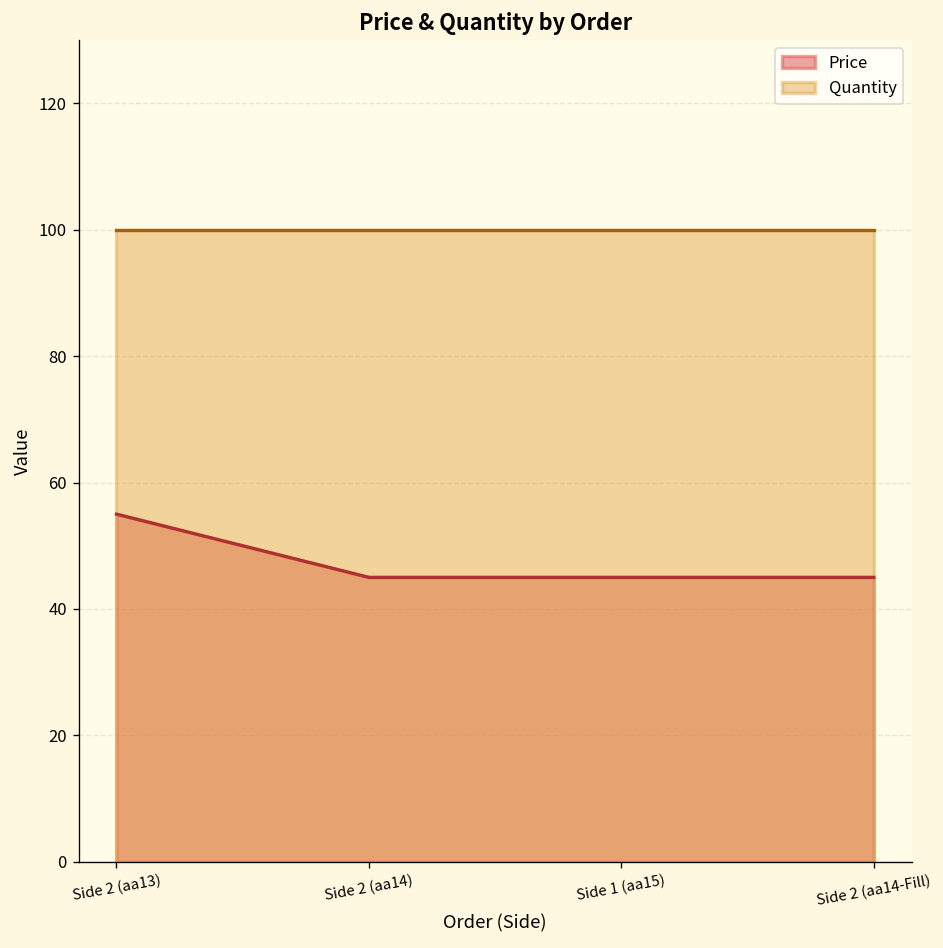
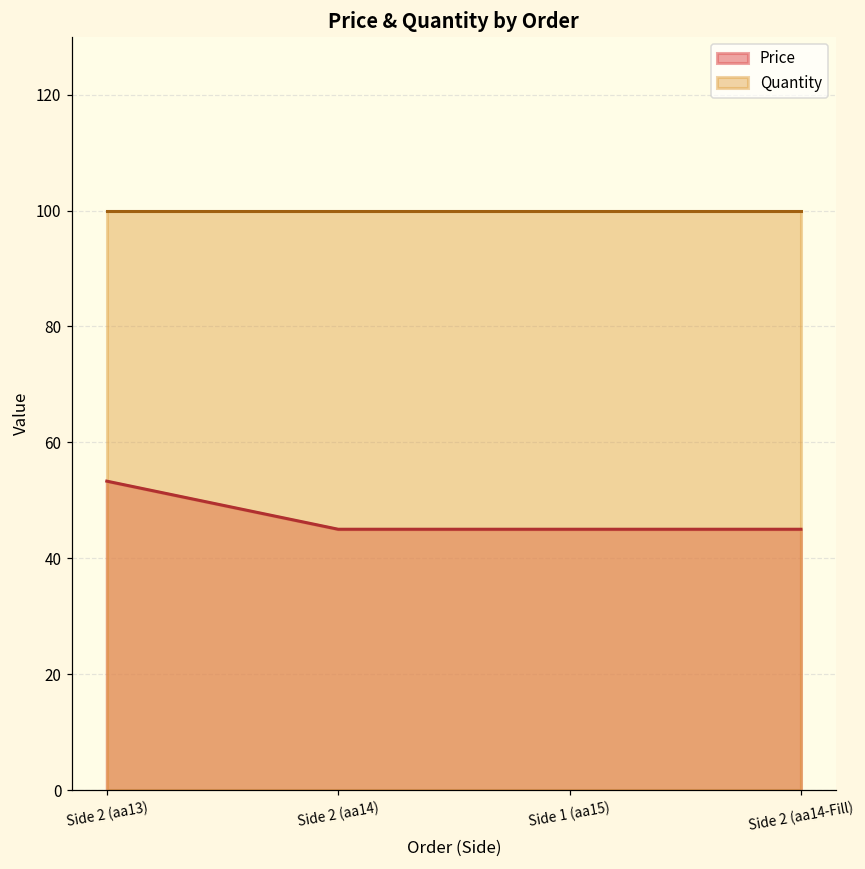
Price, Side 2 (aa13): 55 -> 53
